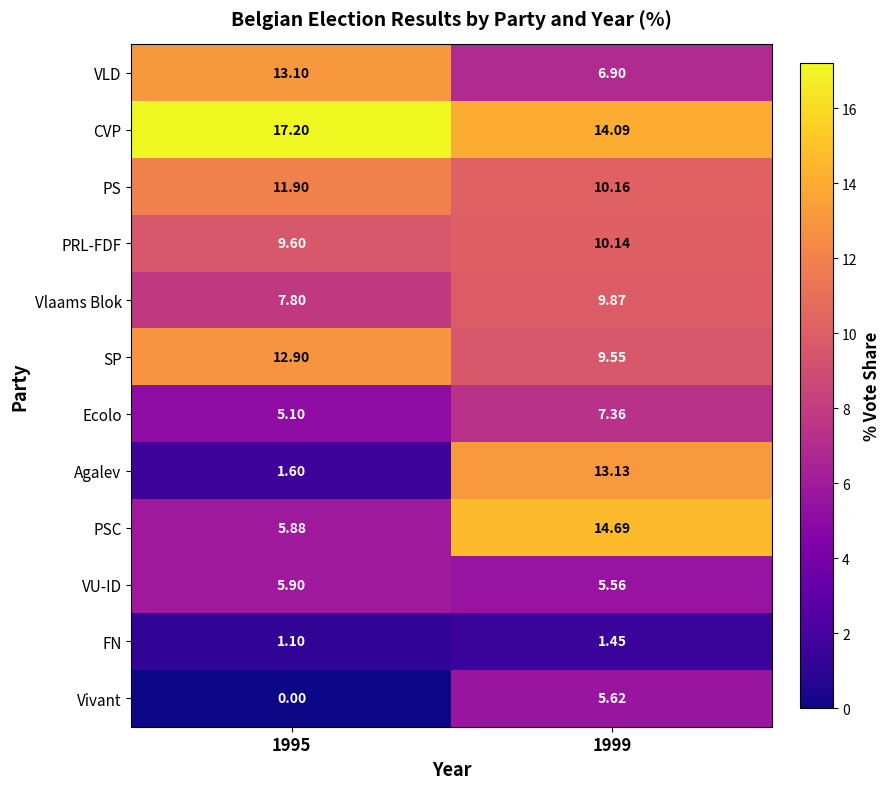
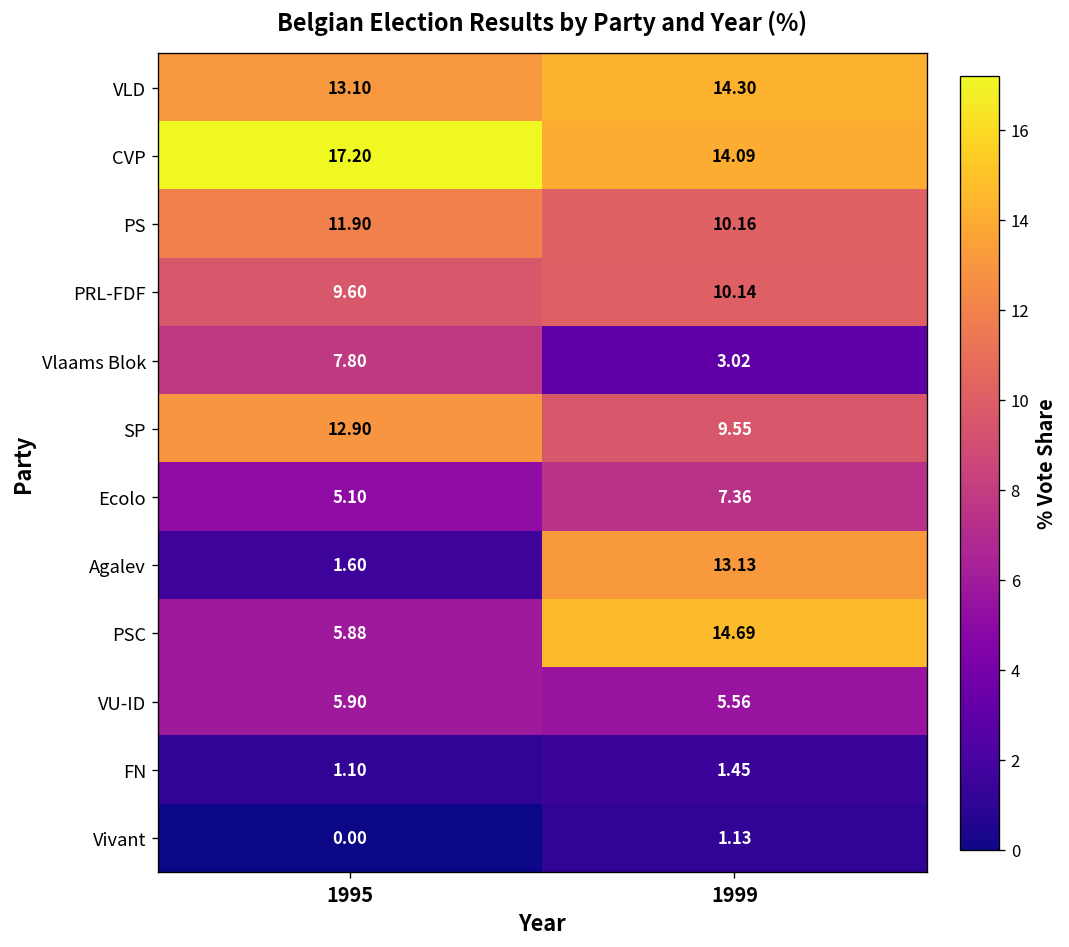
VLD, 1999: 6.90 -> 14.30
Vlaams Blok, 1999: 9.87 -> 3.02
Vivant, 1999: 5.62 -> 1.13
